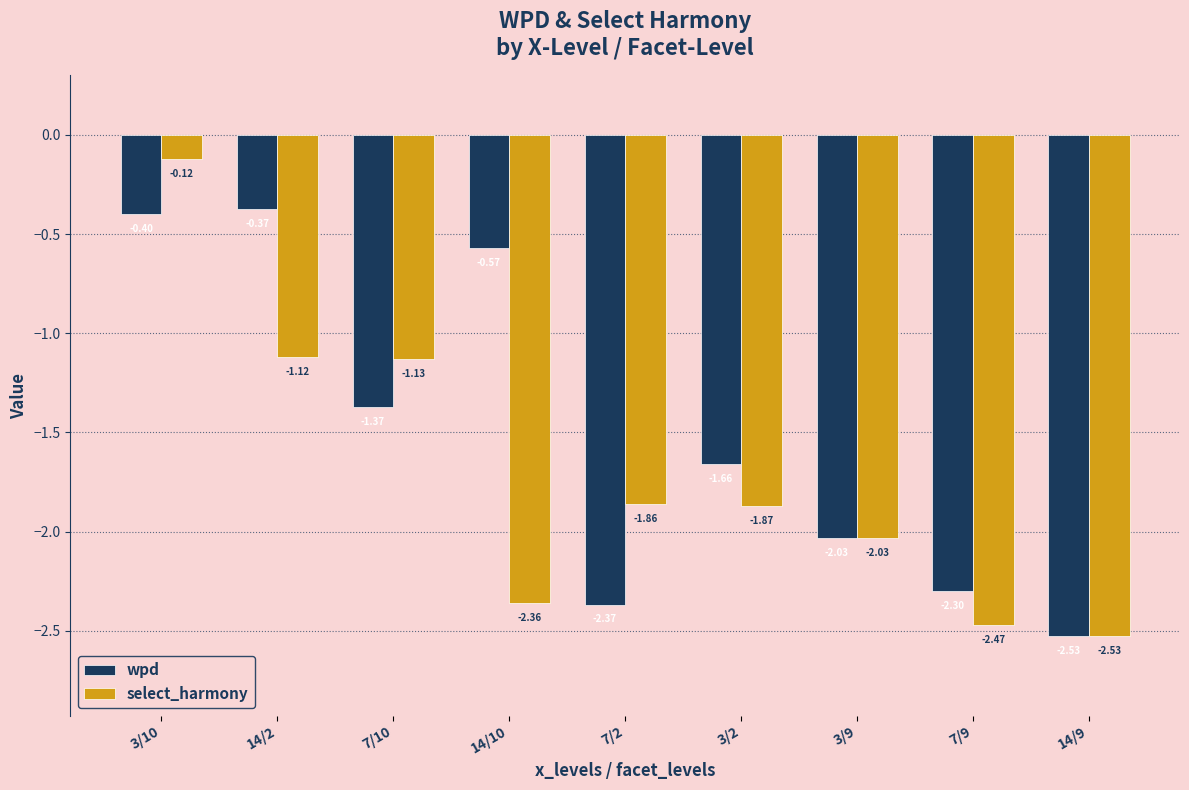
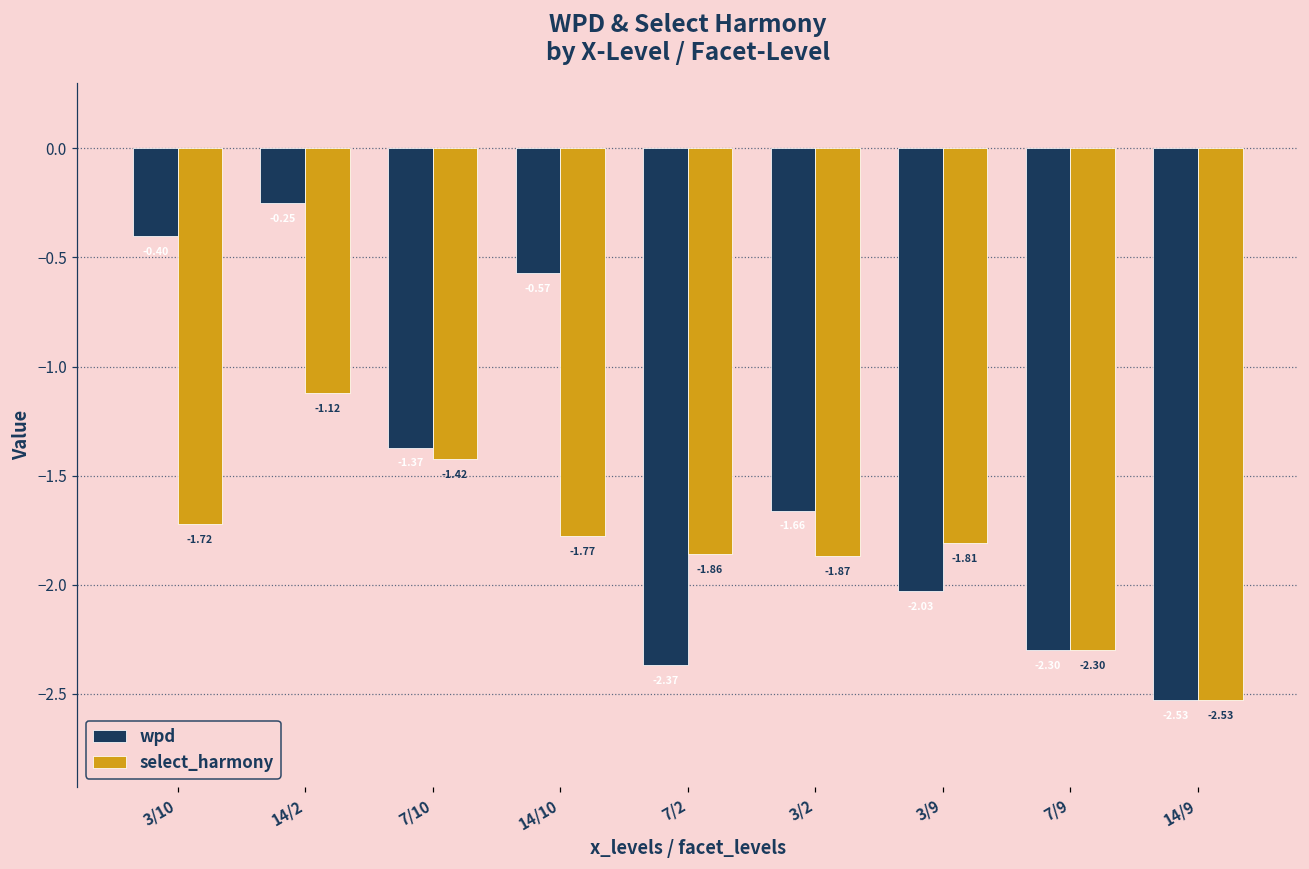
select_harmony, 3/10: -0.12 -> -1.72
wpd, 14/2: -0.37 -> -0.25
select_harmony, 7/10: -1.13 -> -1.42
select_harmony, 14/10: -2.36 -> -1.77
select_harmony, 3/9: -2.03 -> -1.81
select_harmony, 7/9: -2.47 -> -2.30
